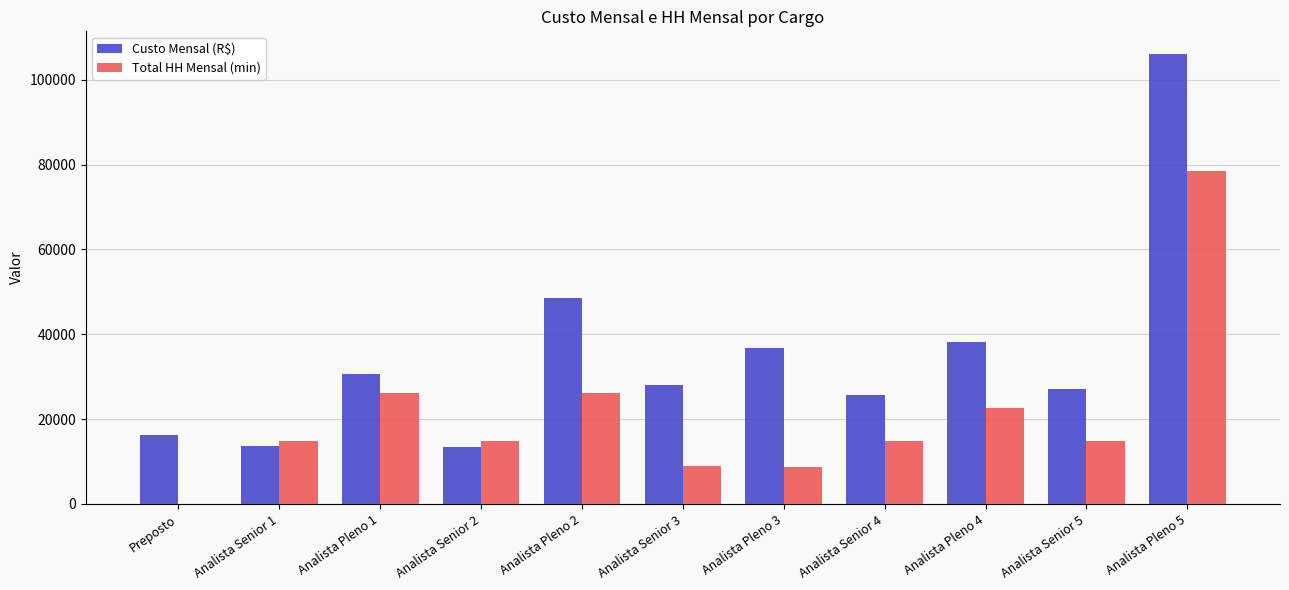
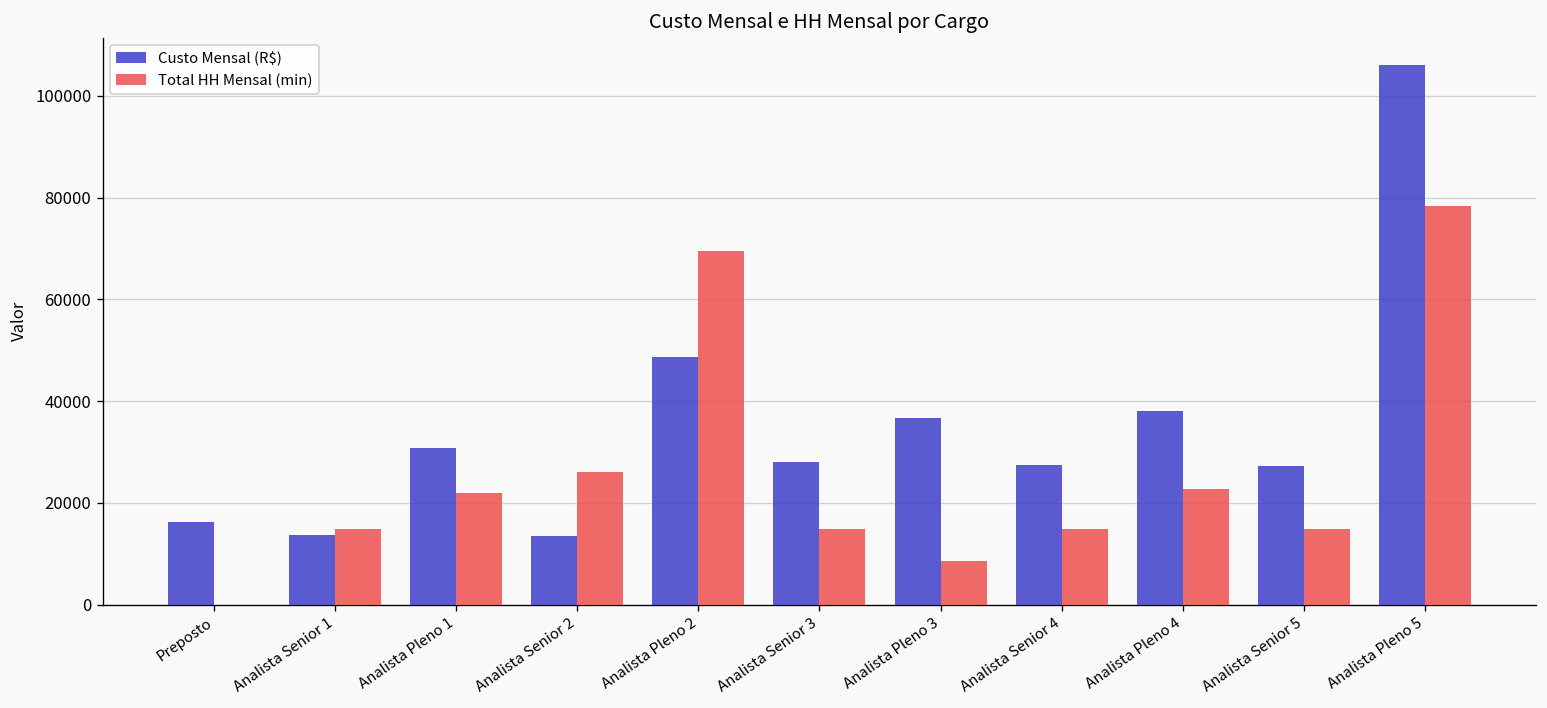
Total HH Mensal (min), Analista Pleno 1: 26000 -> 22000
Total HH Mensal (min), Analista Senior 2: 15000 -> 26000
Total HH Mensal (min), Analista Pleno 2: 26000 -> 69000
Total HH Mensal (min), Analista Senior 3: 9000 -> 15000
Custo Mensal (R$), Analista Senior 4: 26000 -> 28000
